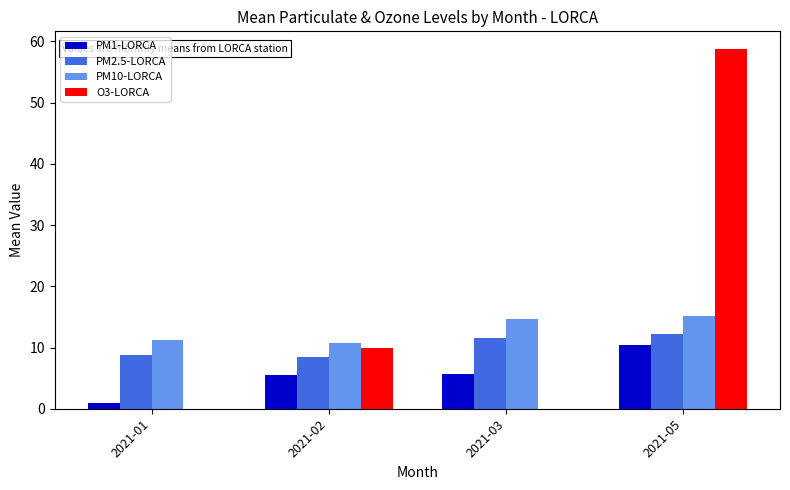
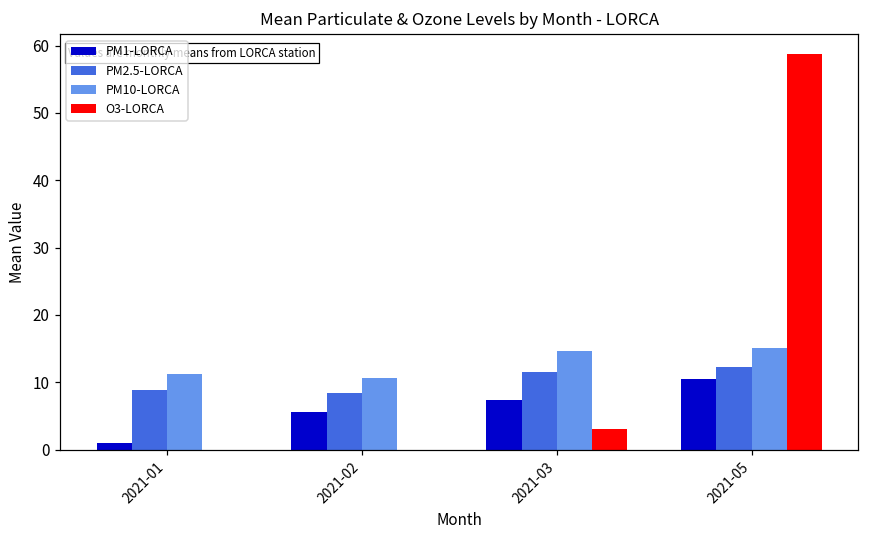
O3-LORCA, 2021-02: 10 -> 0
PM1-LORCA, 2021-03: 6 -> 7
O3-LORCA, 2021-03: 0 -> 3
